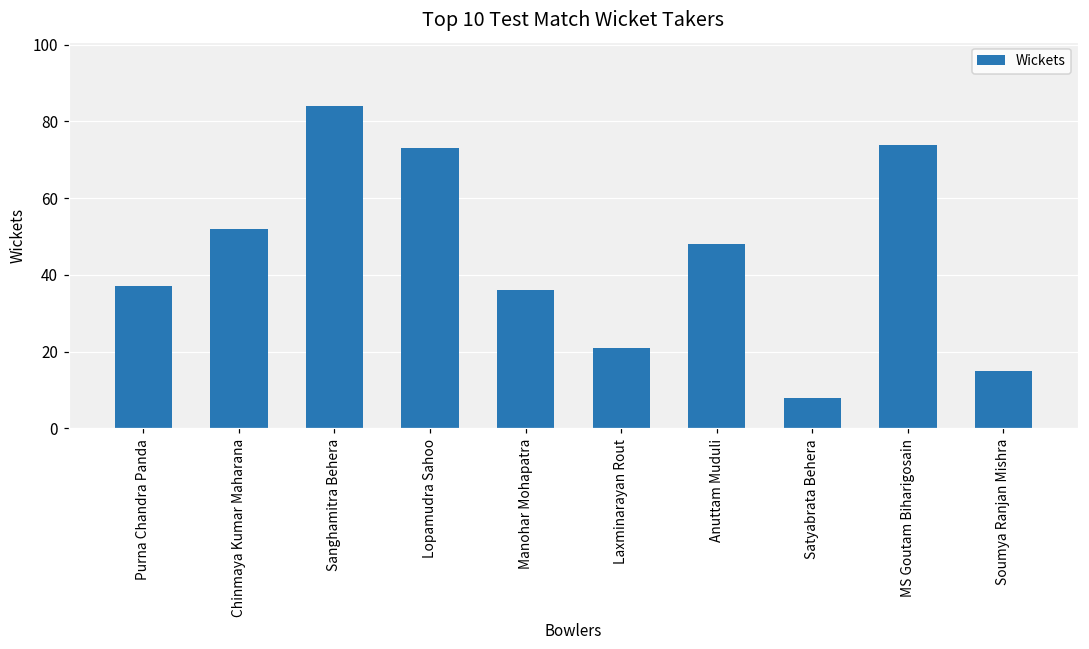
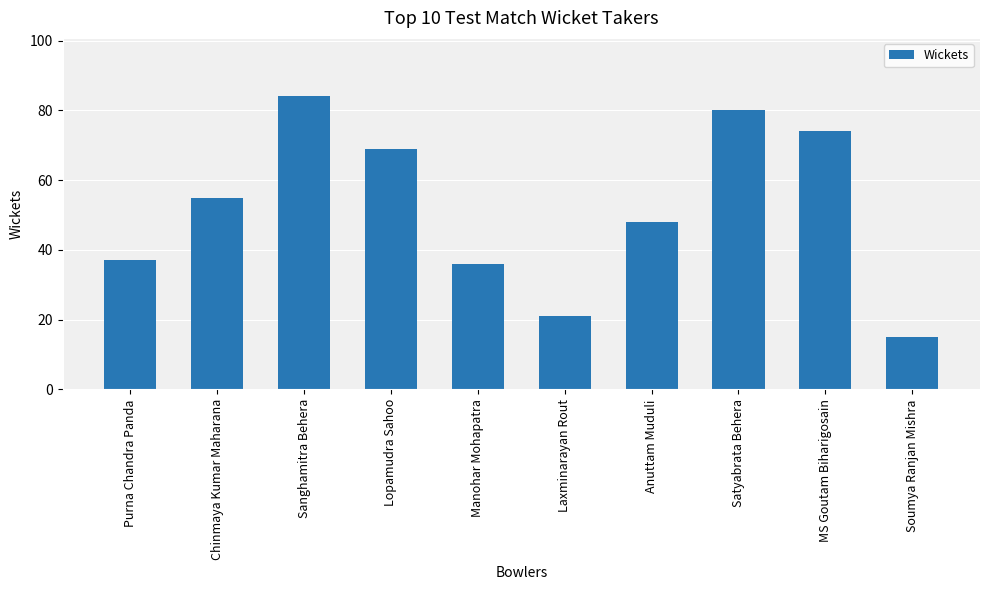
Chinmaya Kumar Maharana: 52 -> 55
Lopamudra Sahoo: 73 -> 69
Satyabrata Behera: 8 -> 80
